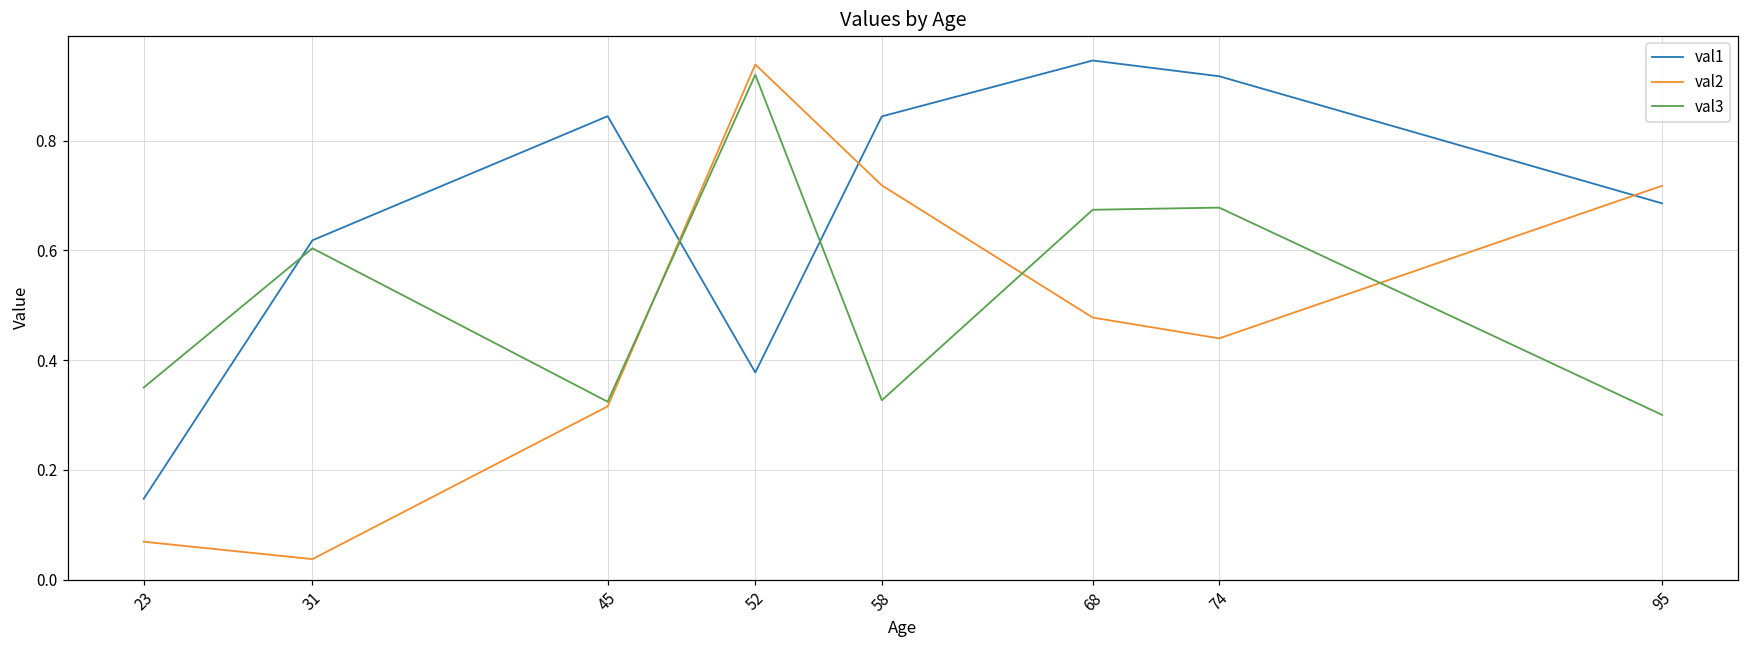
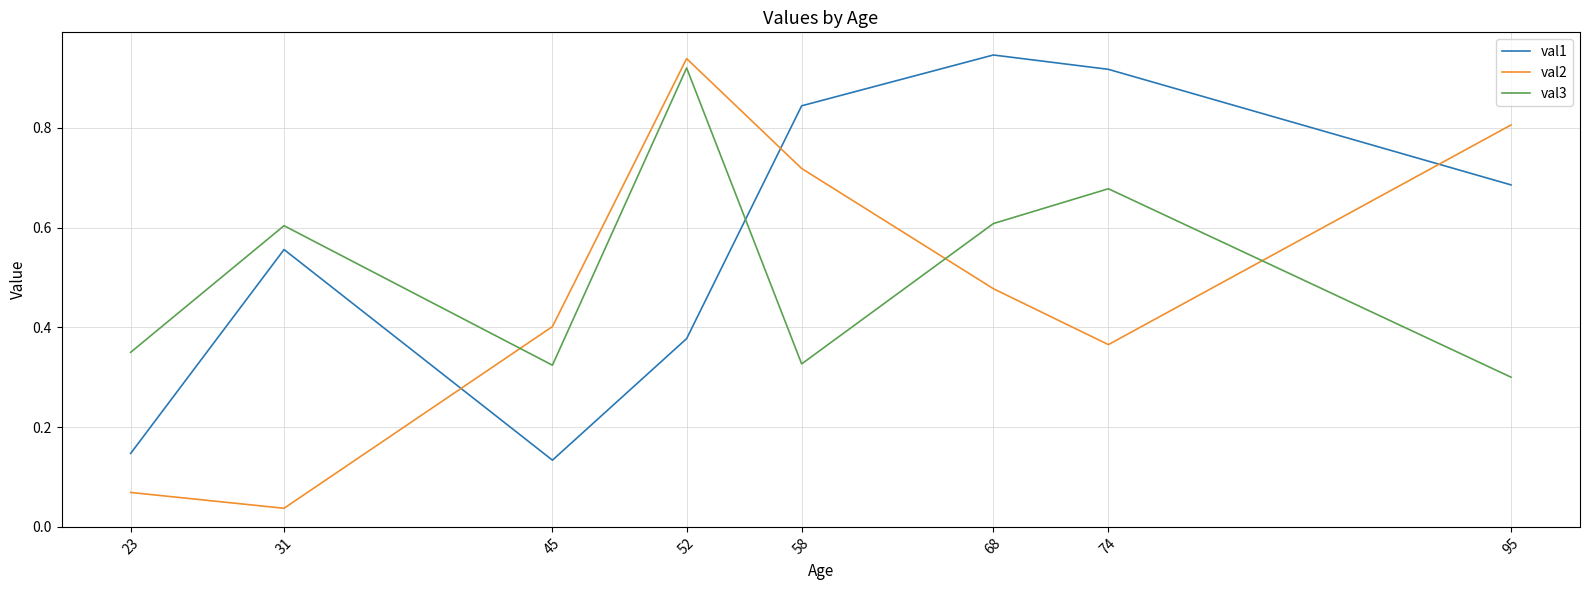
val1, 31: 0.62 -> 0.56
val1, 45: 0.84 -> 0.13
val2, 45: 0.32 -> 0.40
val3, 68: 0.67 -> 0.61
val2, 74: 0.44 -> 0.37
val2, 95: 0.72 -> 0.81
